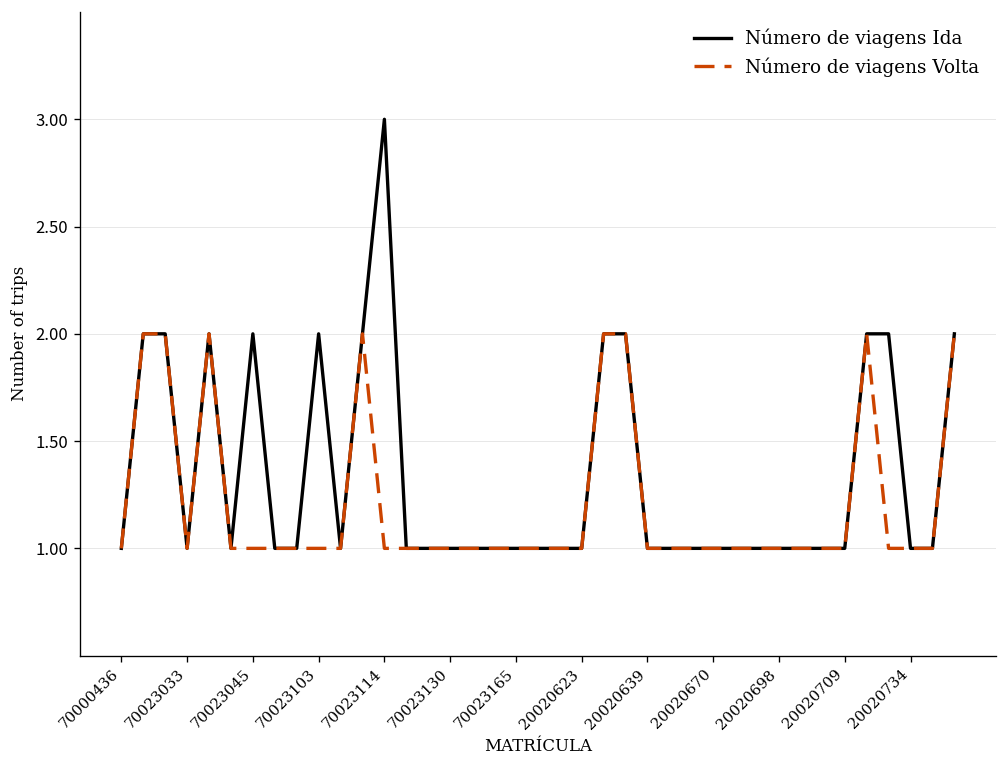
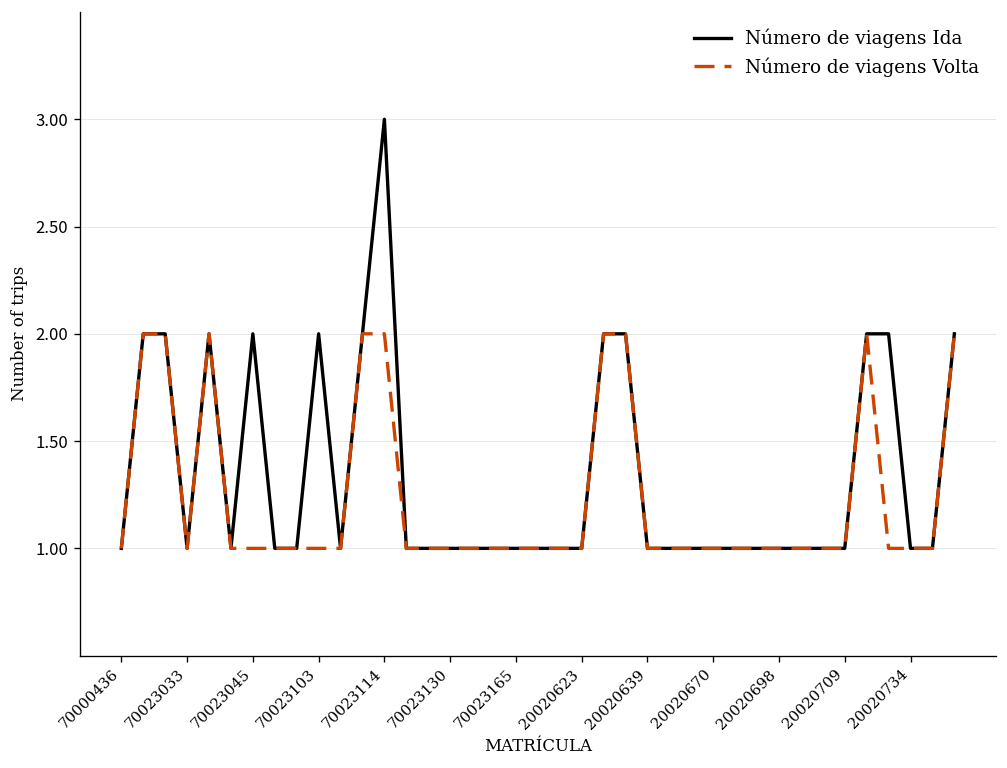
Número de viagens Volta, 70023114: 1 -> 2
